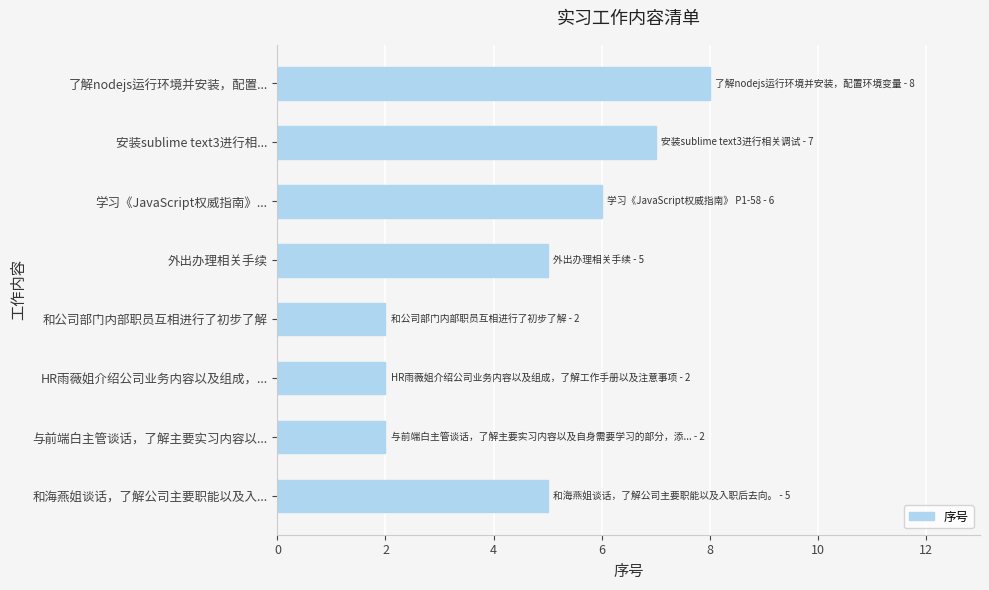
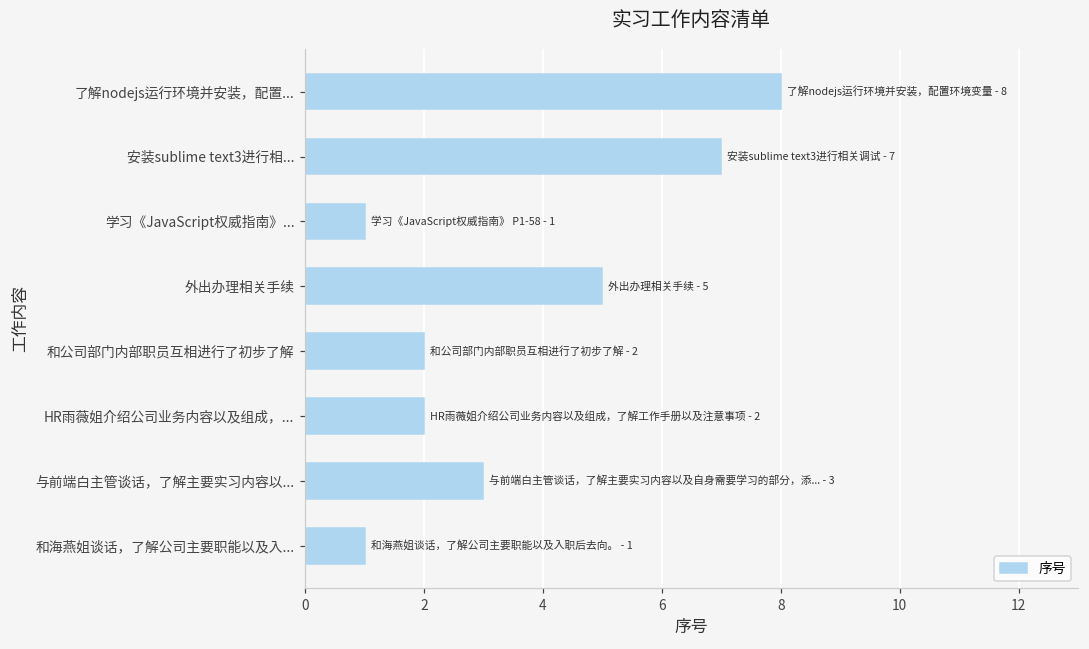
学习《JavaScript权威指南》...: 6 -> 1
与前端白主管谈话，了解主要实习内容以...: 2 -> 3
和海燕姐谈话，了解公司主要职能以及入...: 5 -> 1
